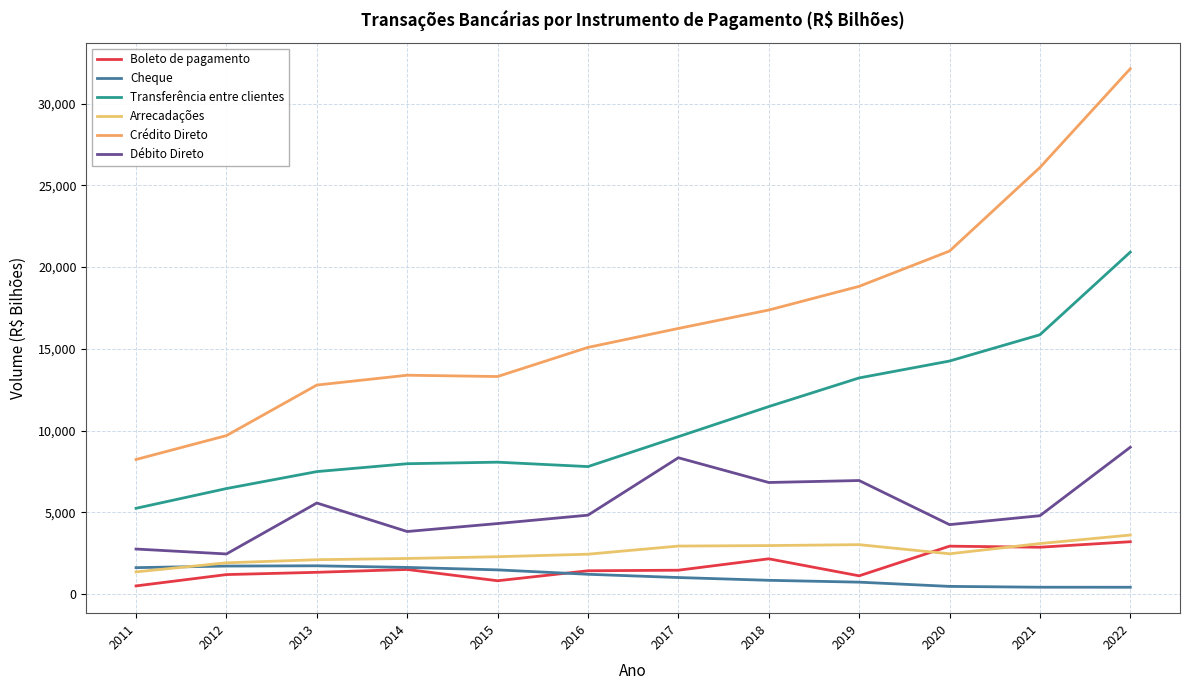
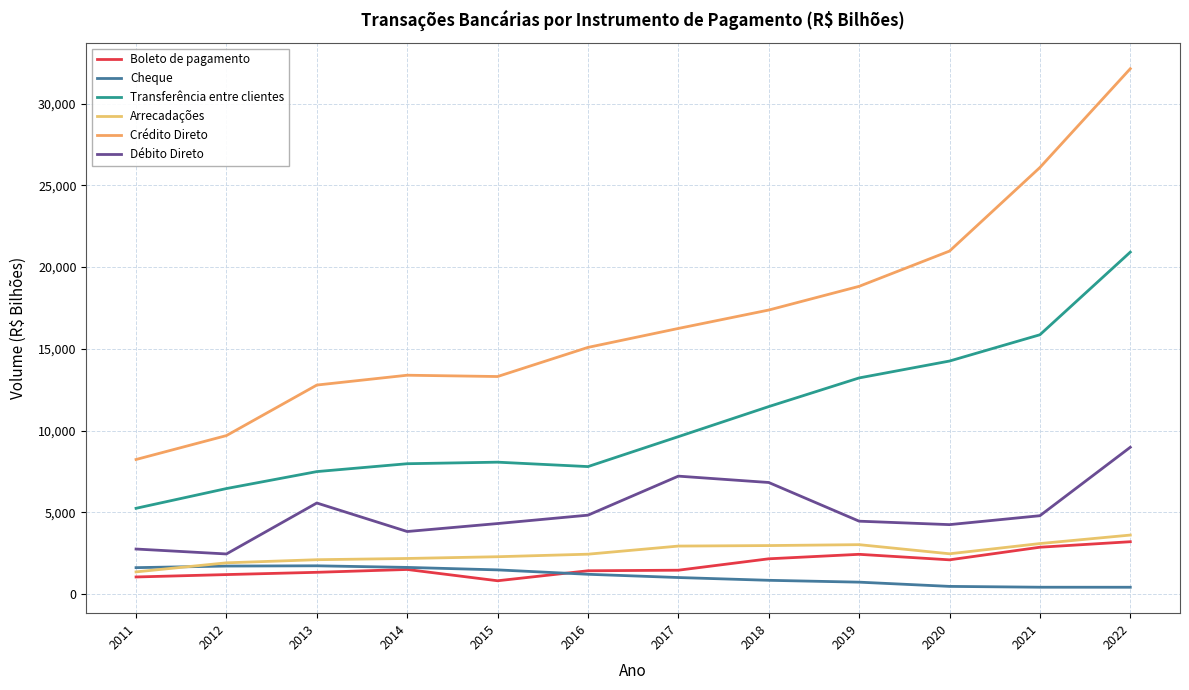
Boleto de pagamento, 2011: 500 -> 1,000
Débito Direto, 2017: 8,300 -> 7,200
Boleto de pagamento, 2019: 1,100 -> 2,400
Débito Direto, 2019: 6,900 -> 4,500
Boleto de pagamento, 2020: 2,900 -> 2,100
